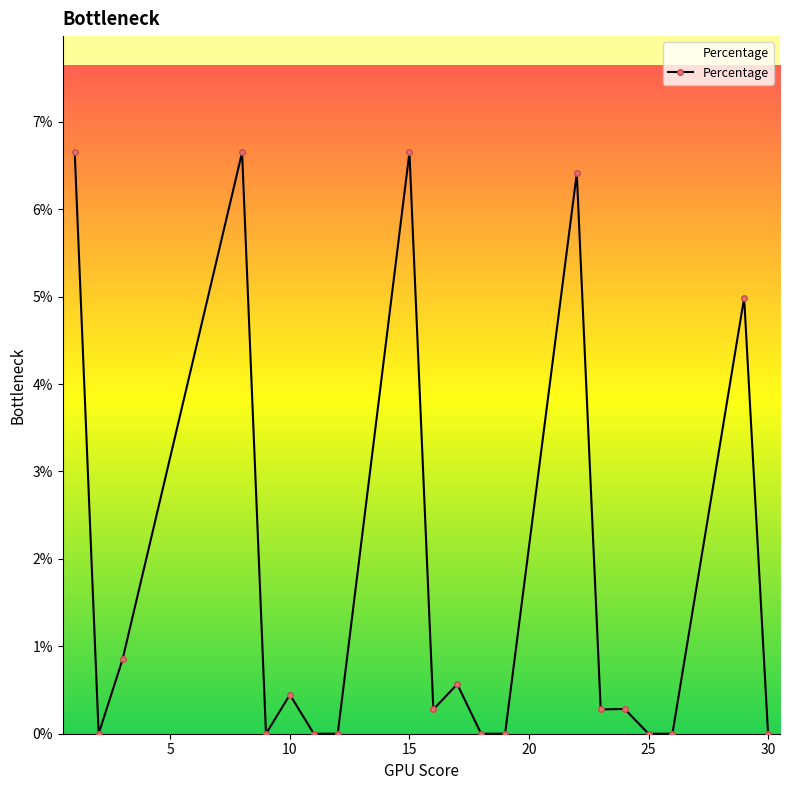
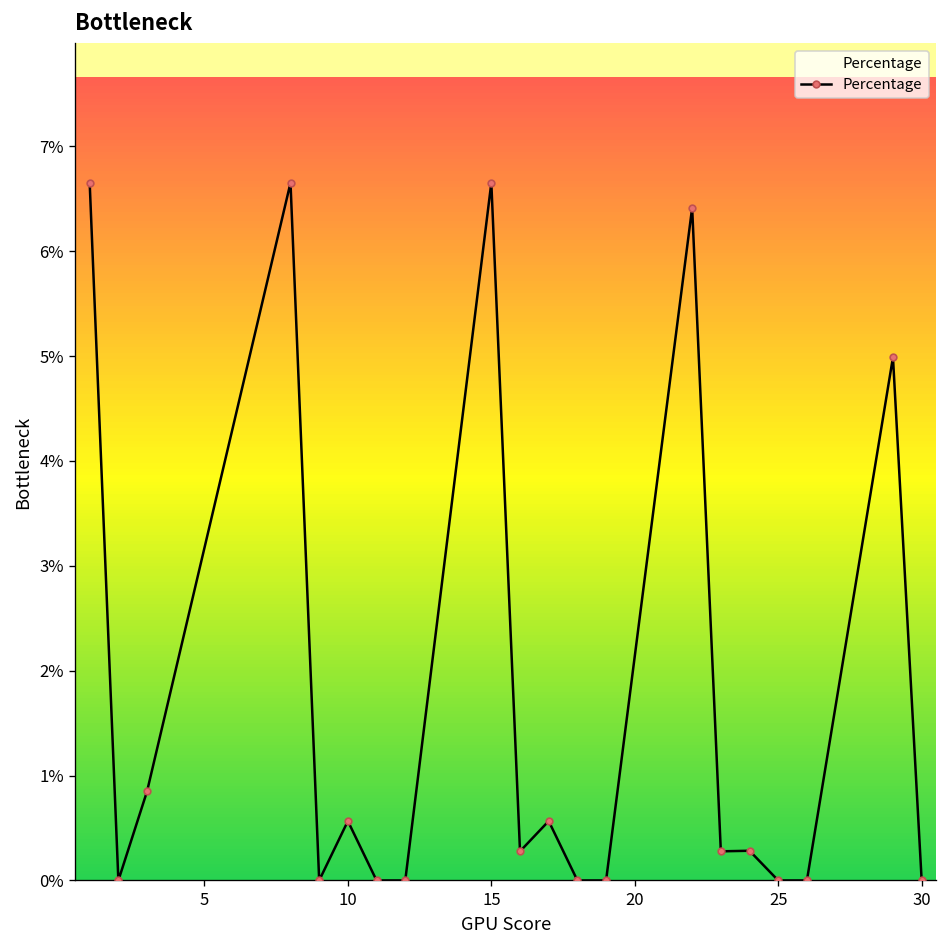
10: 0.4% -> 0.6%
